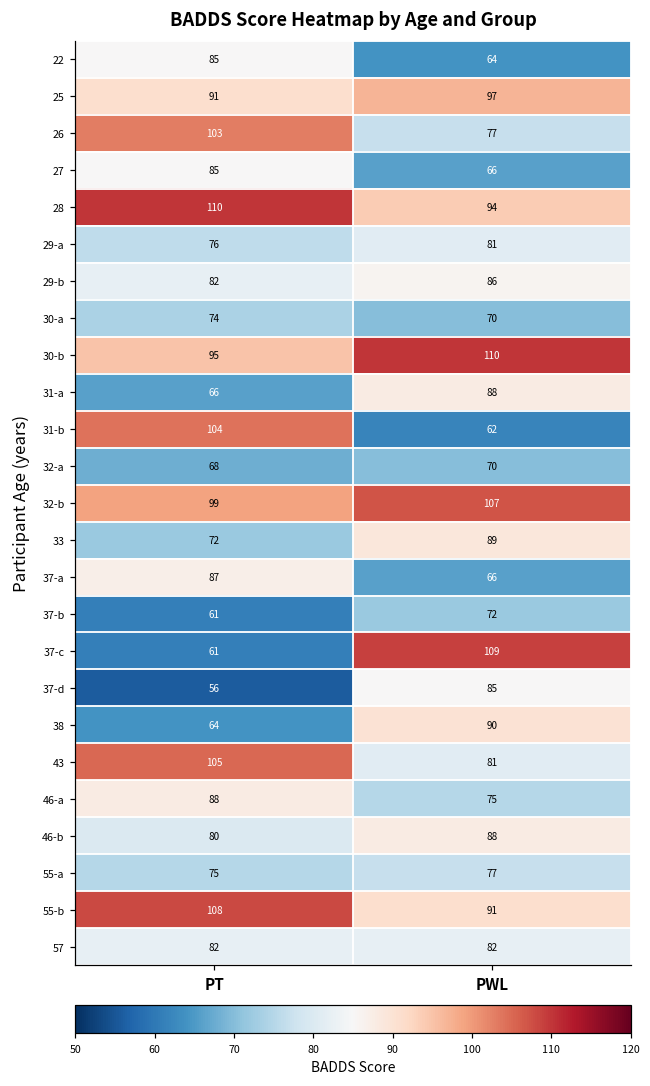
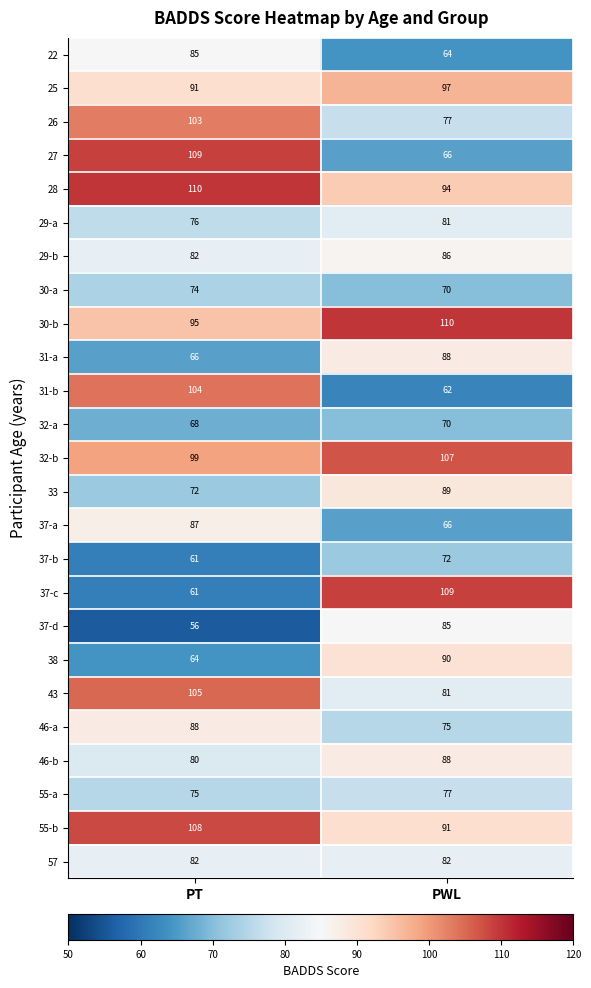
27, PT: 85 -> 109
